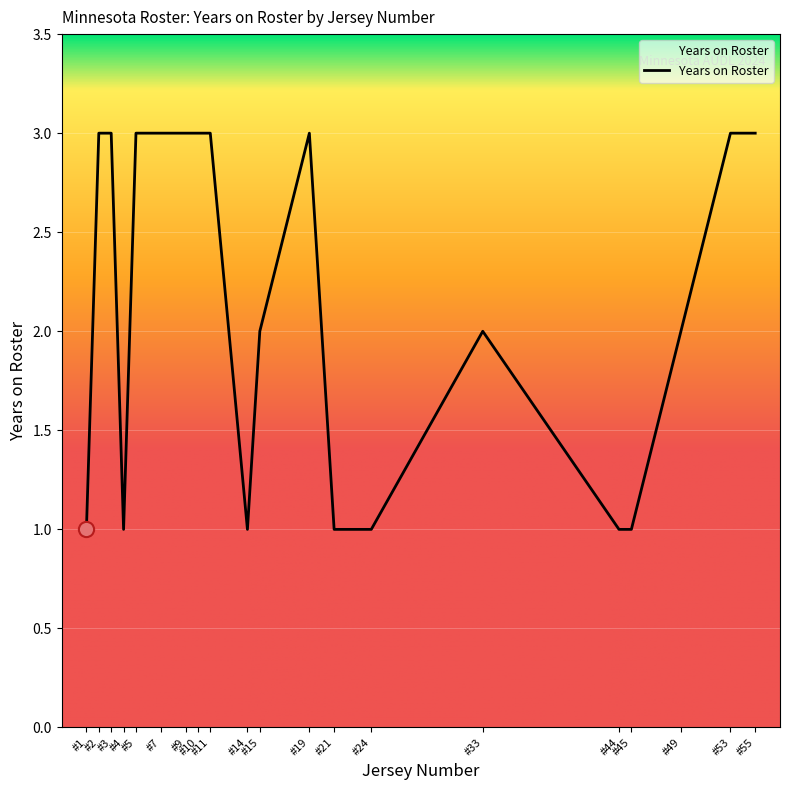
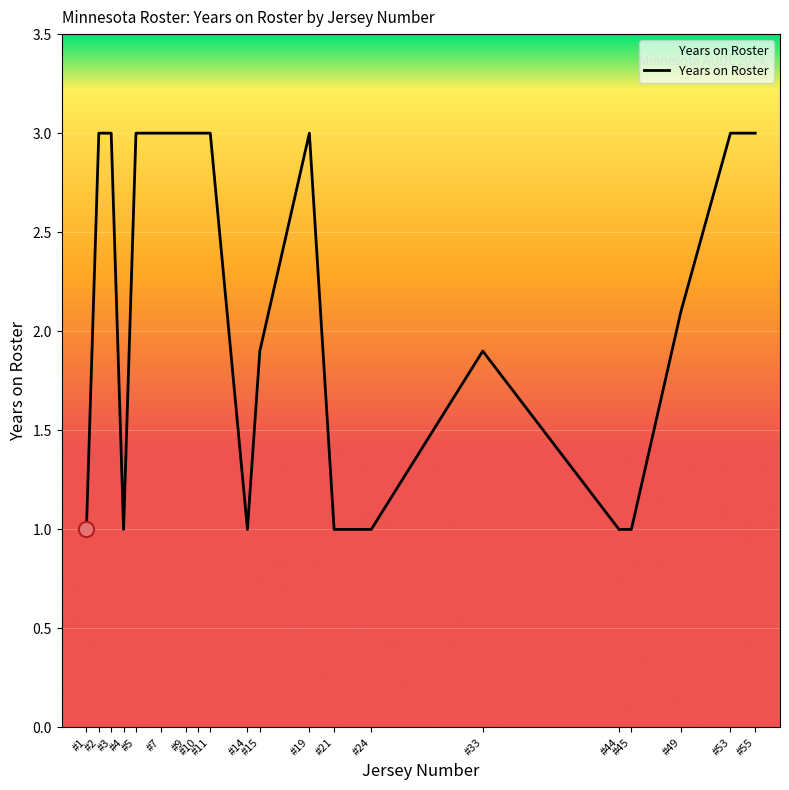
Years on Roster, #15: 2.0 -> 1.9
Years on Roster, #33: 2.0 -> 1.9
Years on Roster, #49: 2.0 -> 2.1
